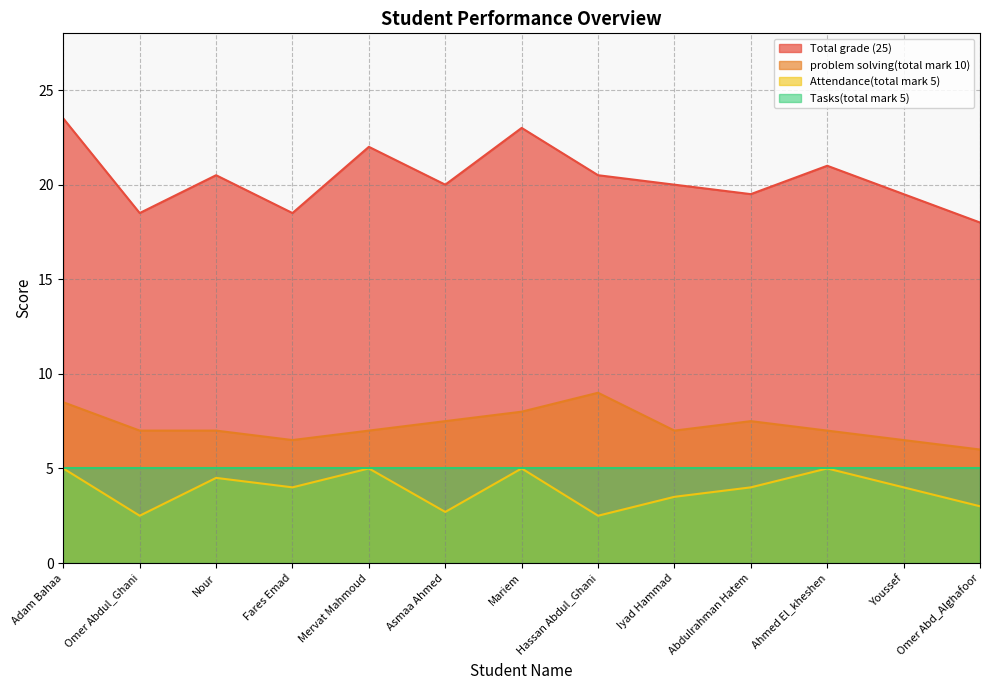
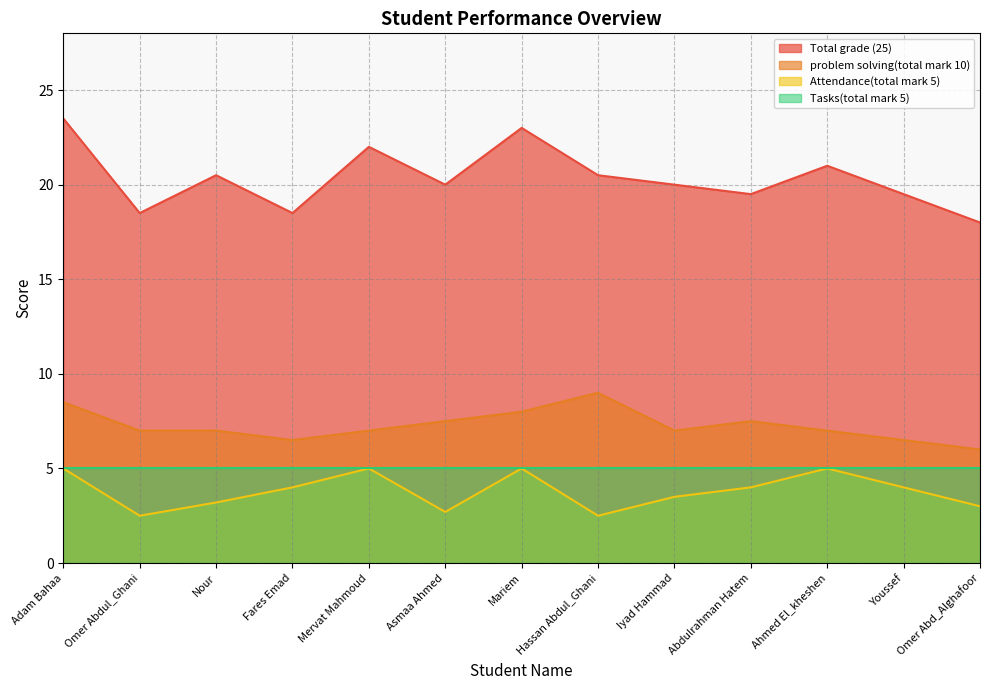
Attendance(total mark 5), Nour: 4.5 -> 3.2
